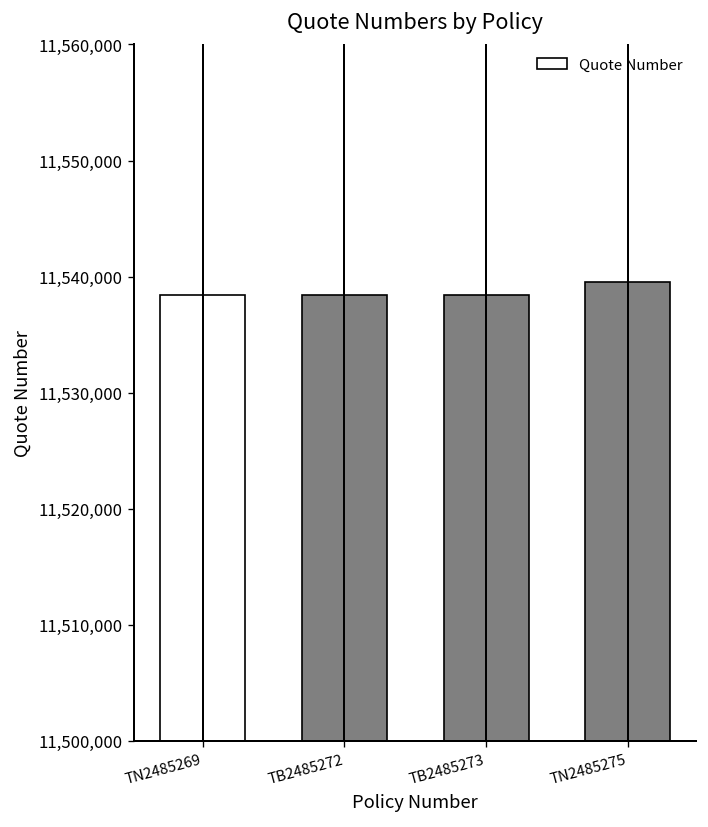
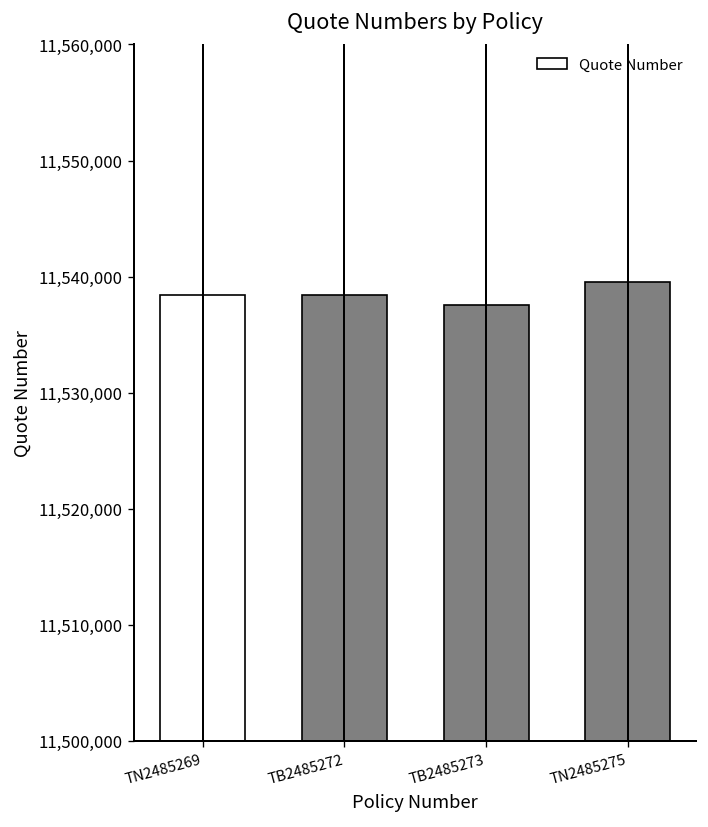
Quote Number, TB2485273: 11,538,400 -> 11,537,500
